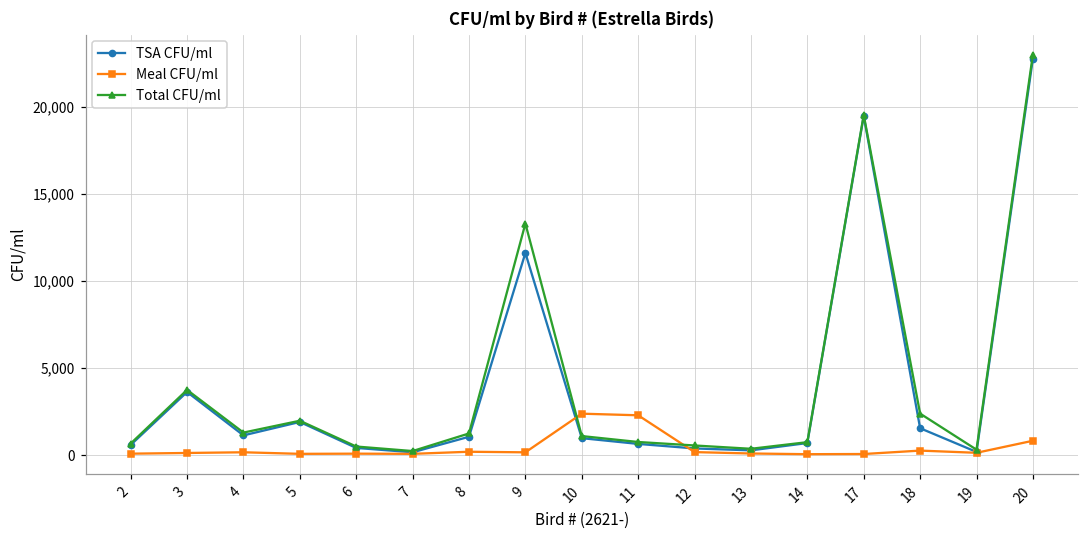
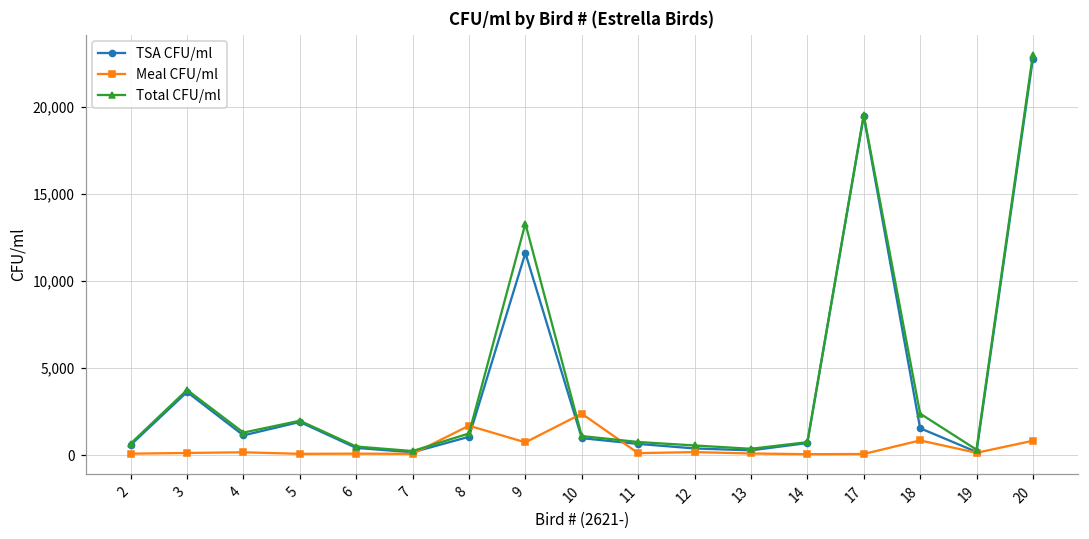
Meal CFU/ml, 8: 200 -> 1,700
Meal CFU/ml, 9: 200 -> 700
Meal CFU/ml, 11: 2,300 -> 100
Meal CFU/ml, 18: 300 -> 800
